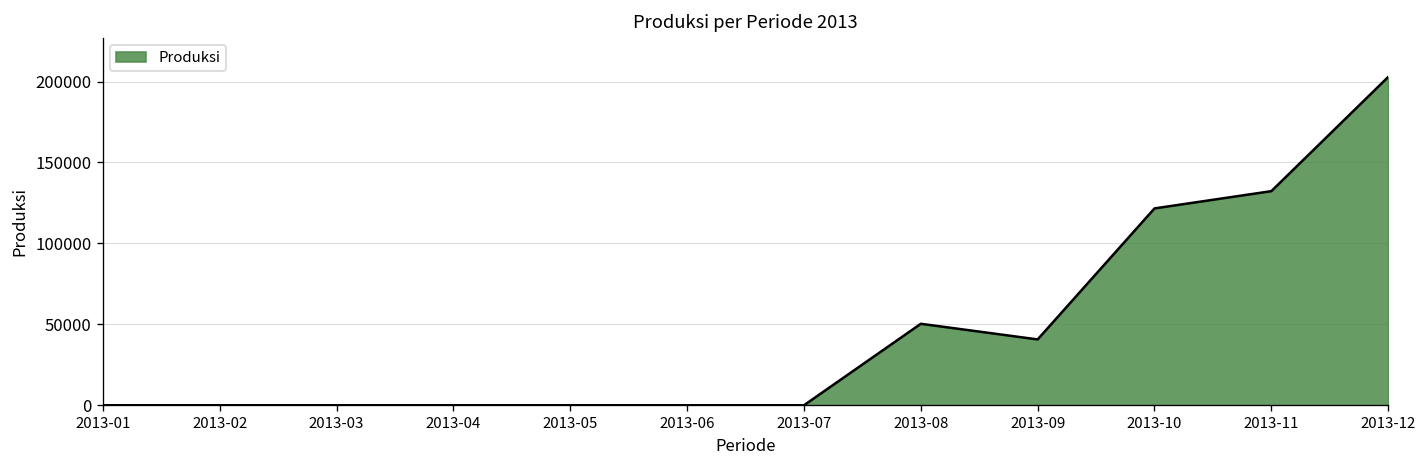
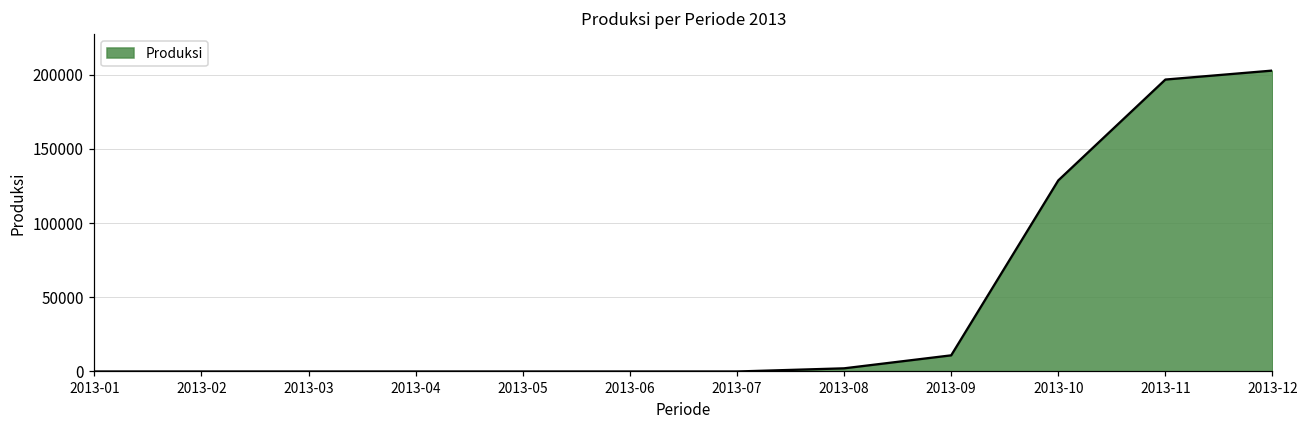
2013-08: 50000 -> 2000
2013-09: 41000 -> 11000
2013-10: 122000 -> 129000
2013-11: 132000 -> 197000
